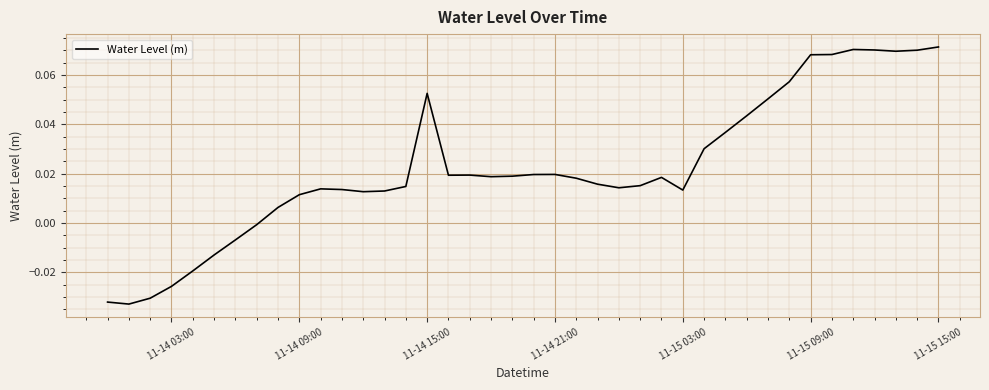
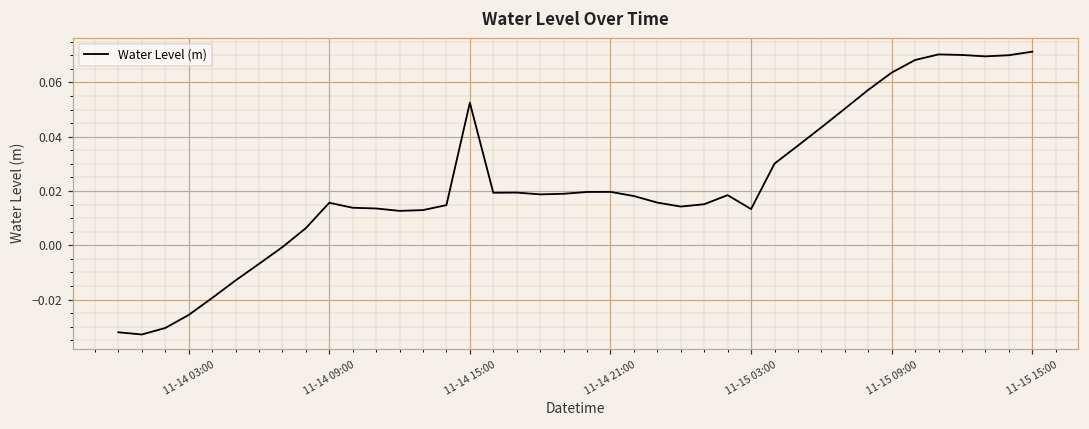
11-14 09:00: 0.011 -> 0.016
11-15 09:00: 0.068 -> 0.064
